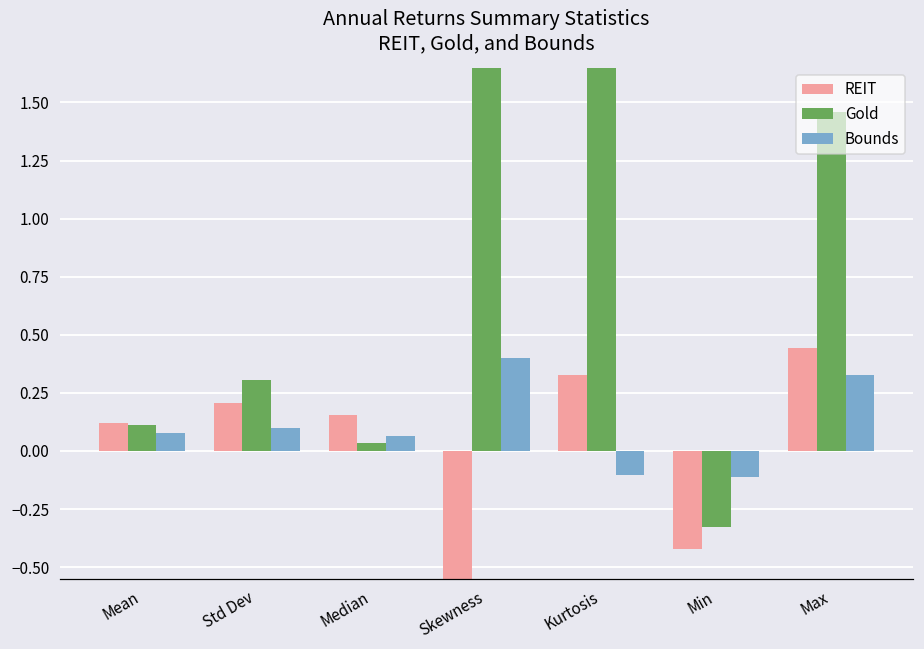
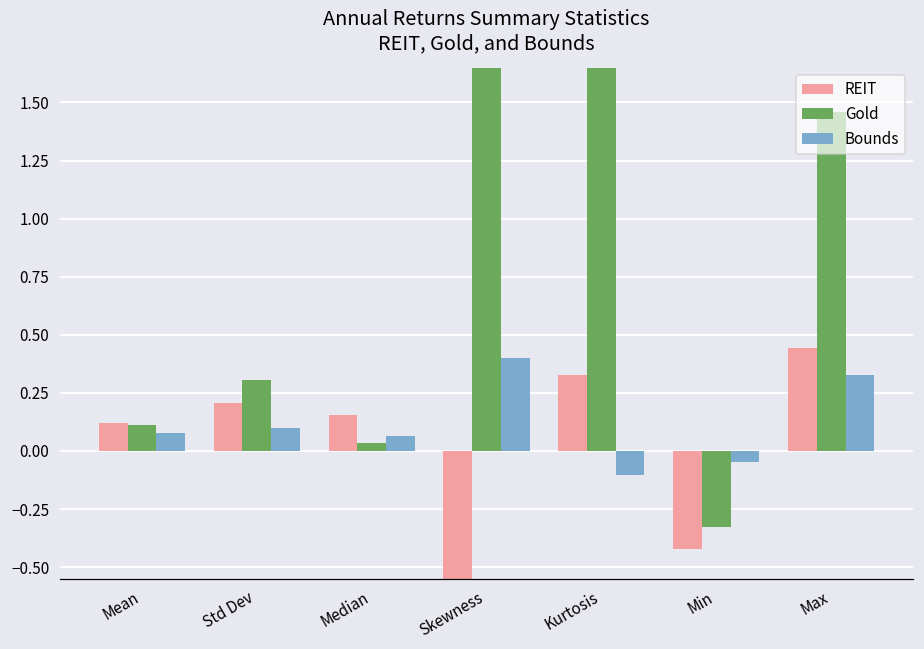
Bounds, Min: -0.11 -> -0.05
